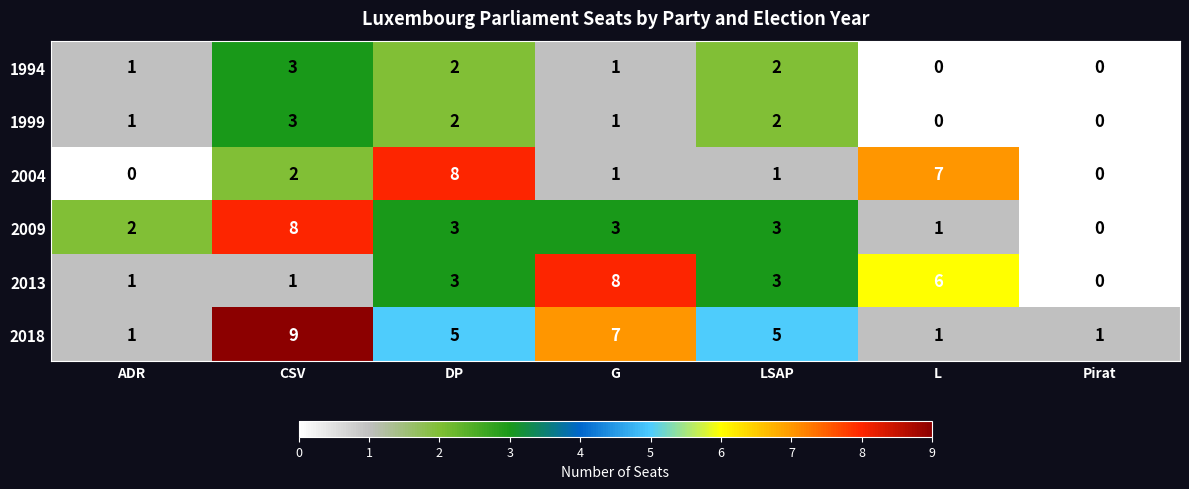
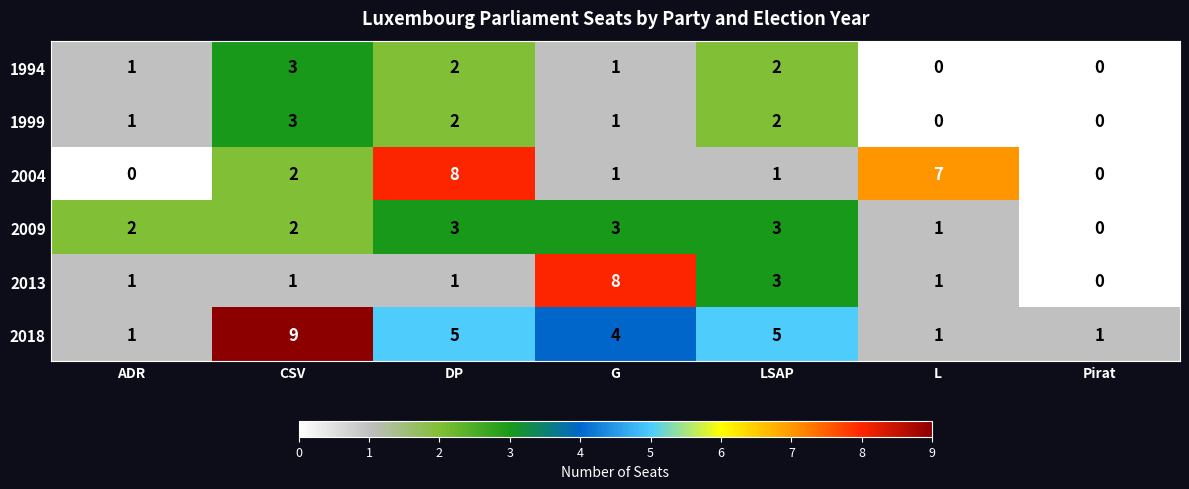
2009, CSV: 8 -> 2
2013, DP: 3 -> 1
2013, L: 6 -> 1
2018, G: 7 -> 4
